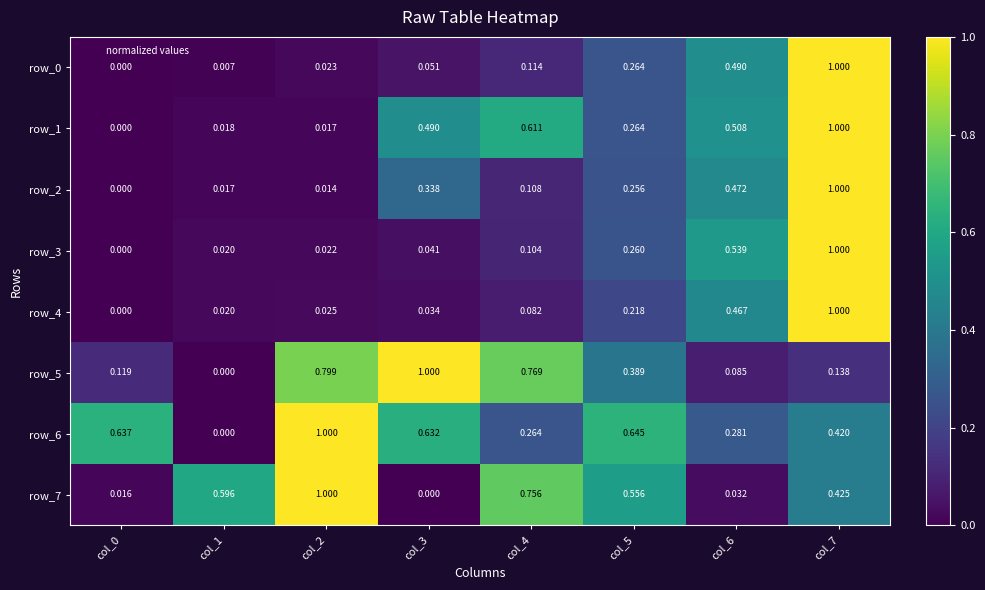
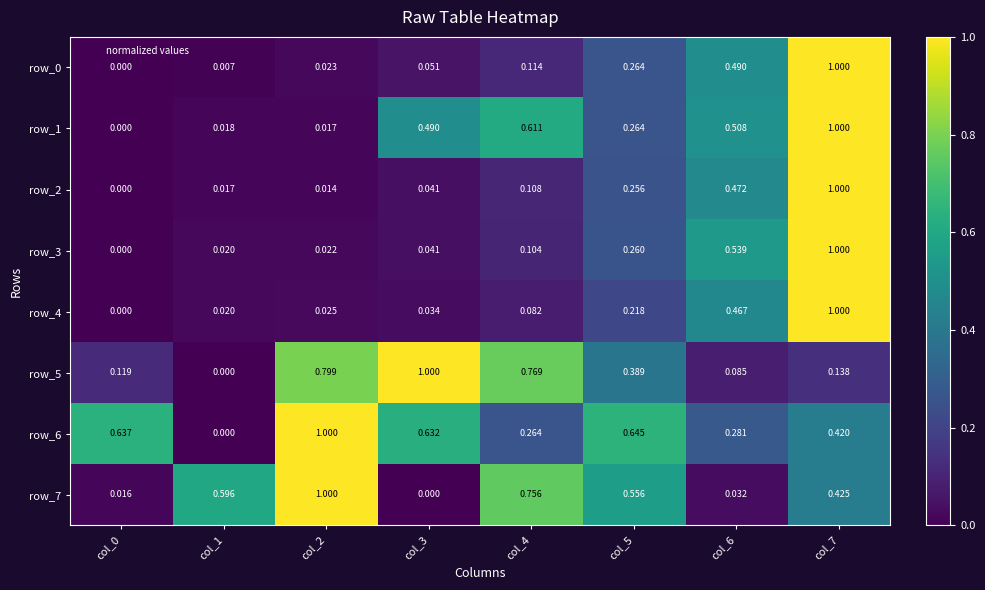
row_2, col_3: 0.338 -> 0.041
